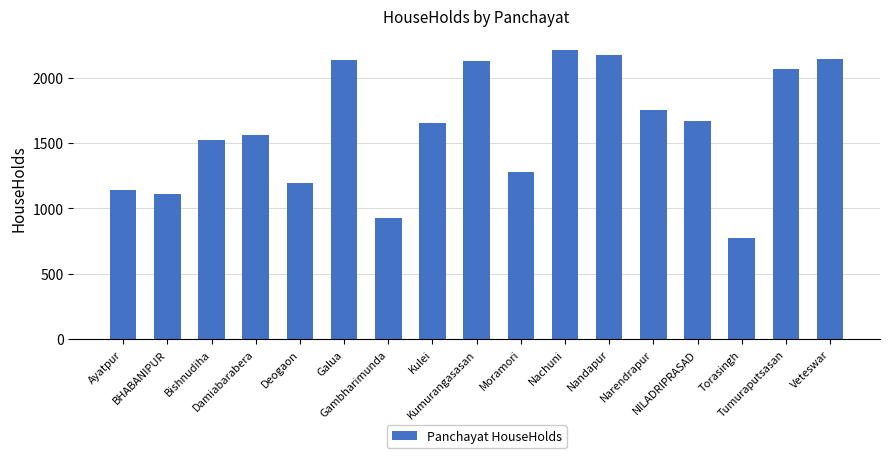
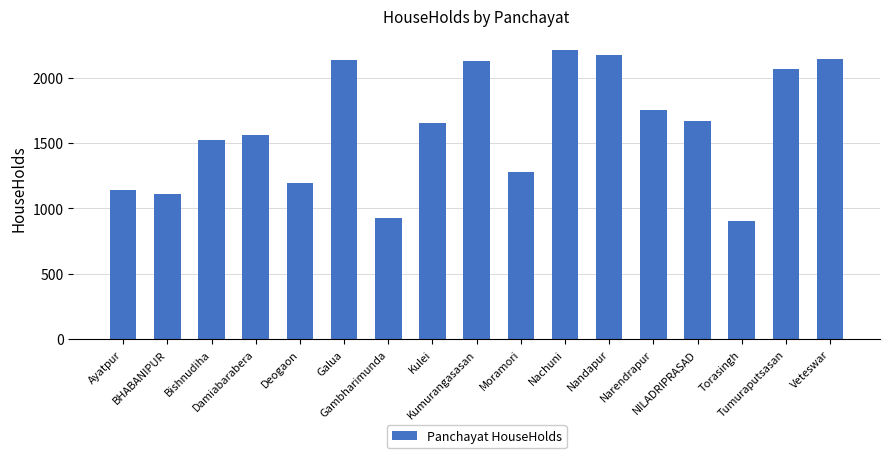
Torasingh: 770 -> 910
